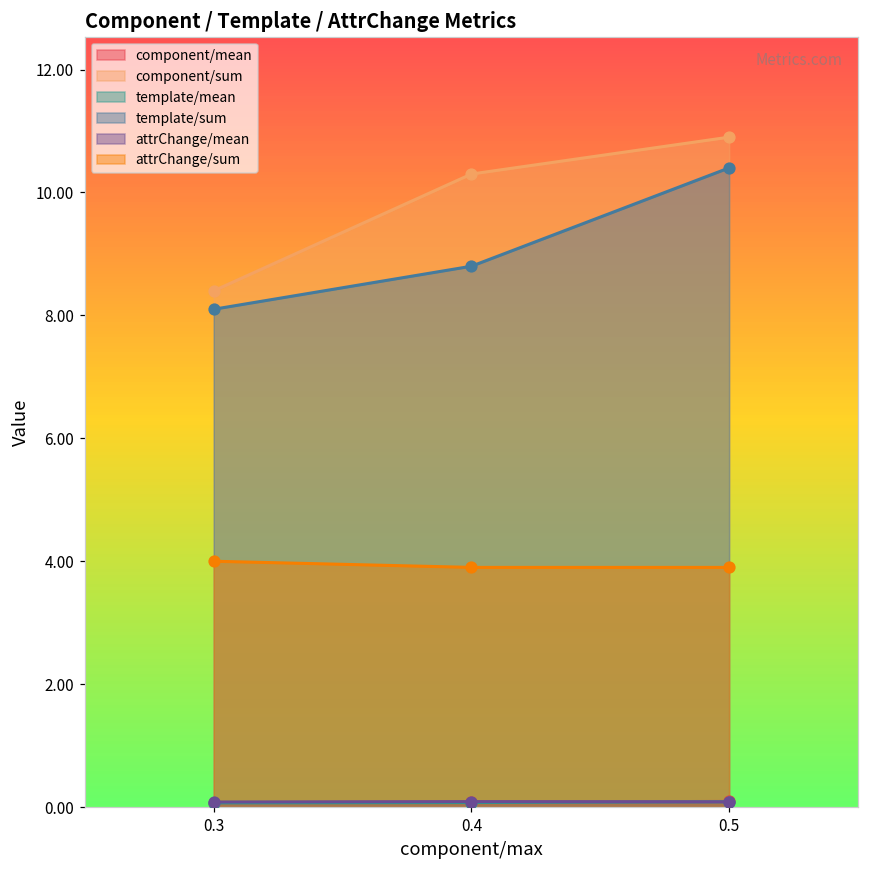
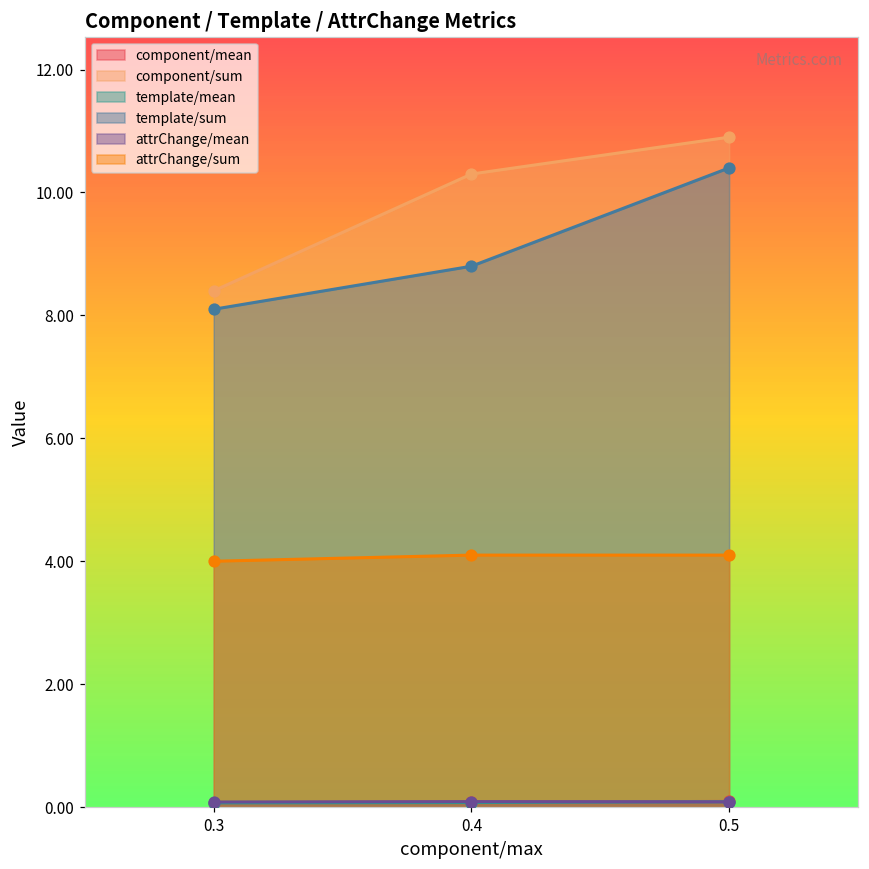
attrChange/sum, 0.4: 3.9 -> 4.1
attrChange/sum, 0.5: 3.9 -> 4.1
